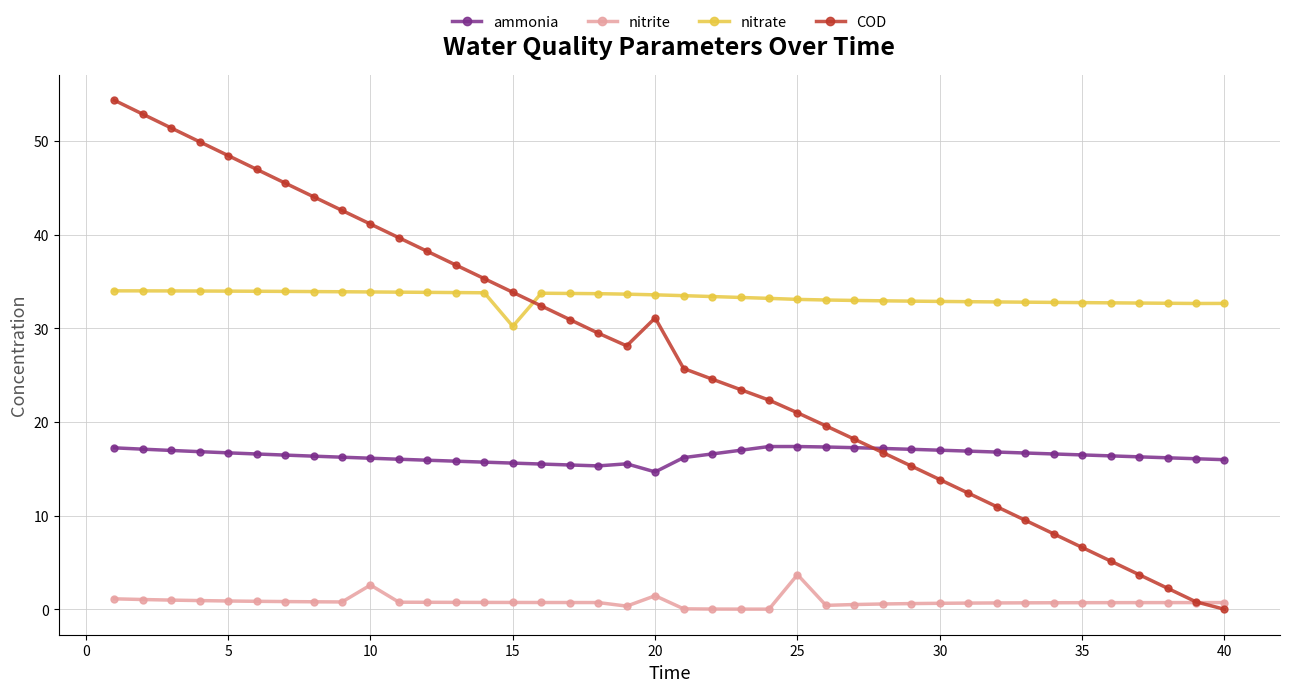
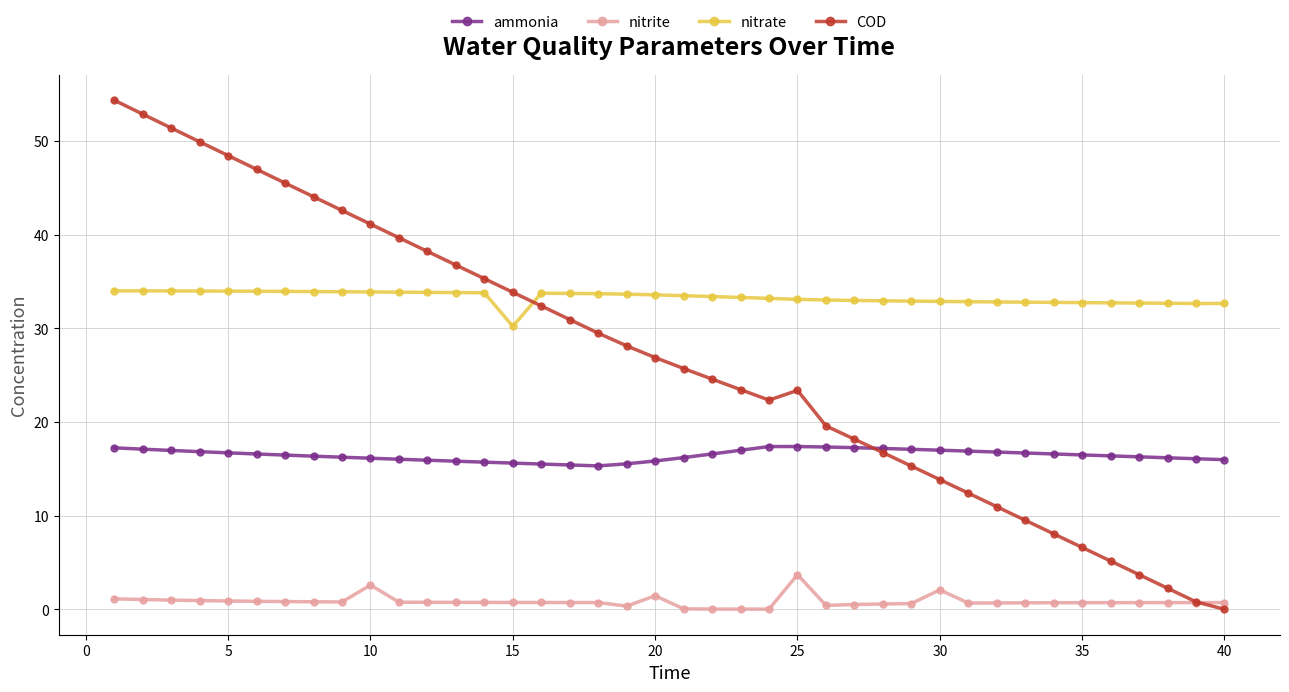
ammonia, 20: 15 -> 16
COD, 20: 31 -> 27
COD, 25: 21 -> 23
nitrite, 30: 1 -> 2
